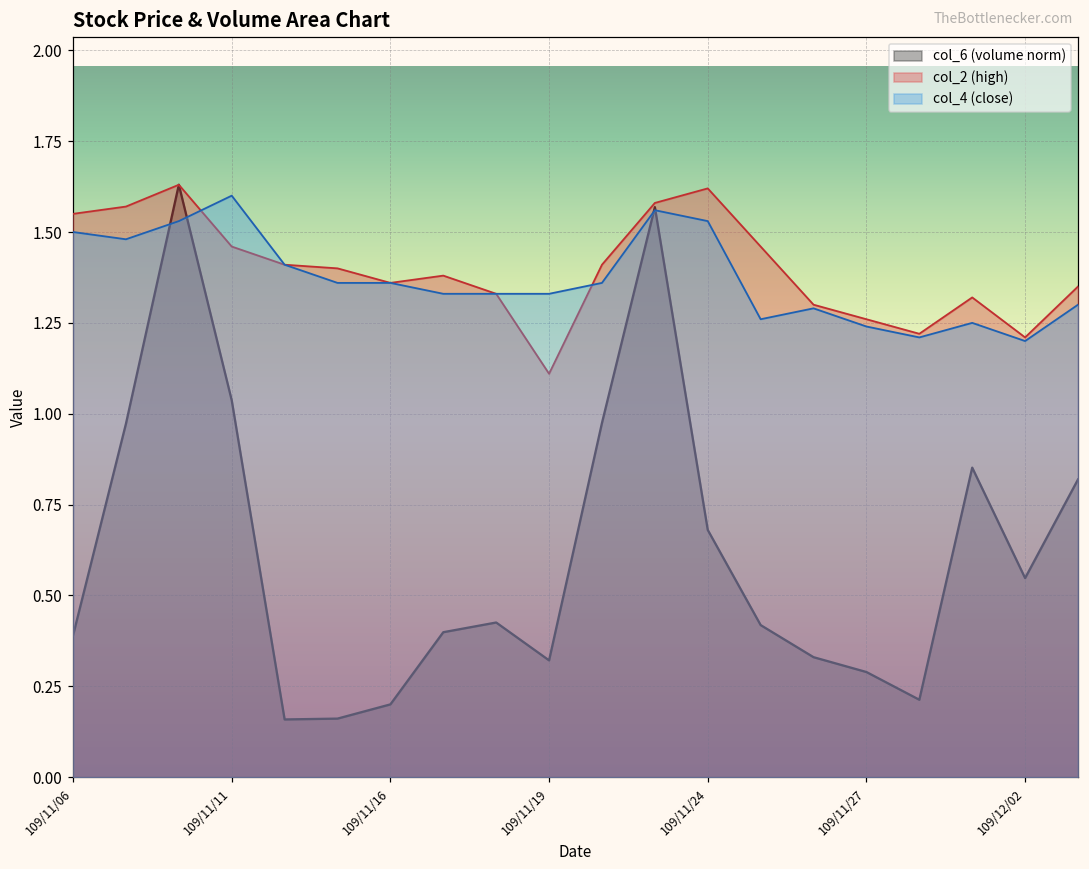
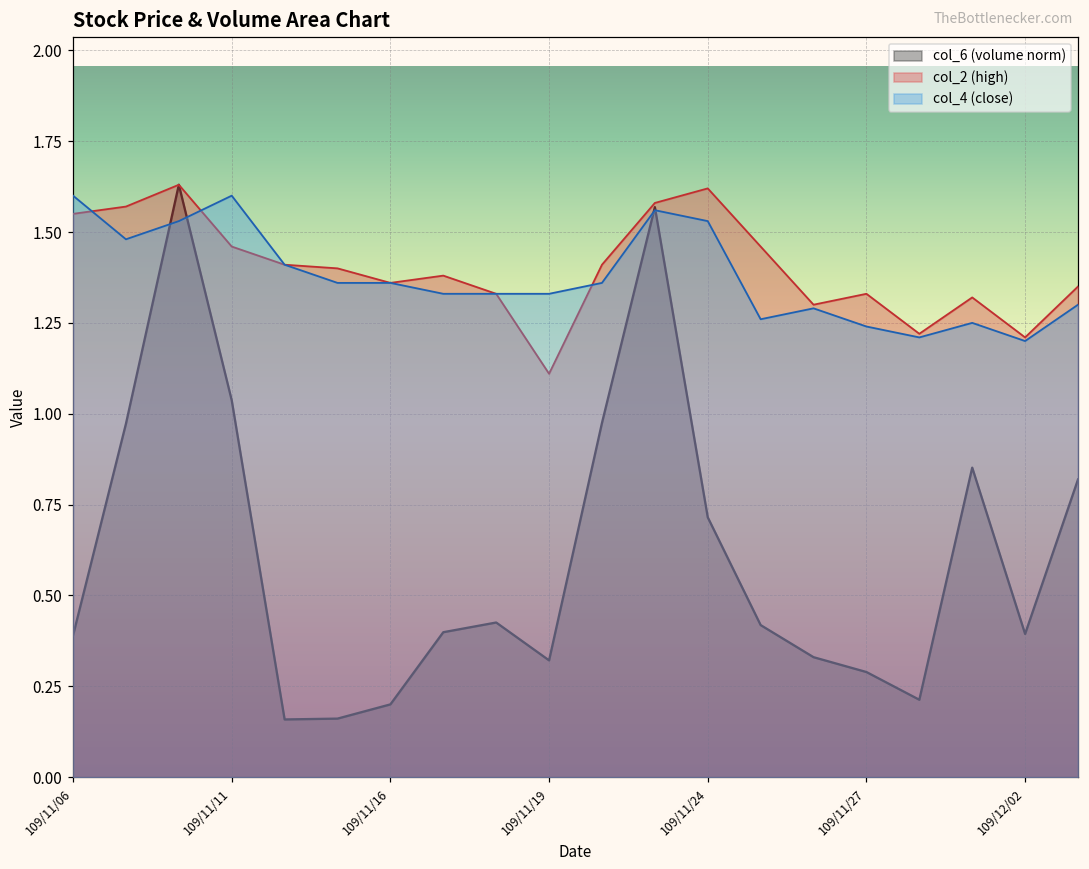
col_4 (close), 109/11/06: 1.5 -> 1.6
col_6 (volume norm), 109/11/24: 0.68 -> 0.72
col_2 (high), 109/11/27: 1.26 -> 1.33
col_6 (volume norm), 109/12/02: 0.55 -> 0.39
